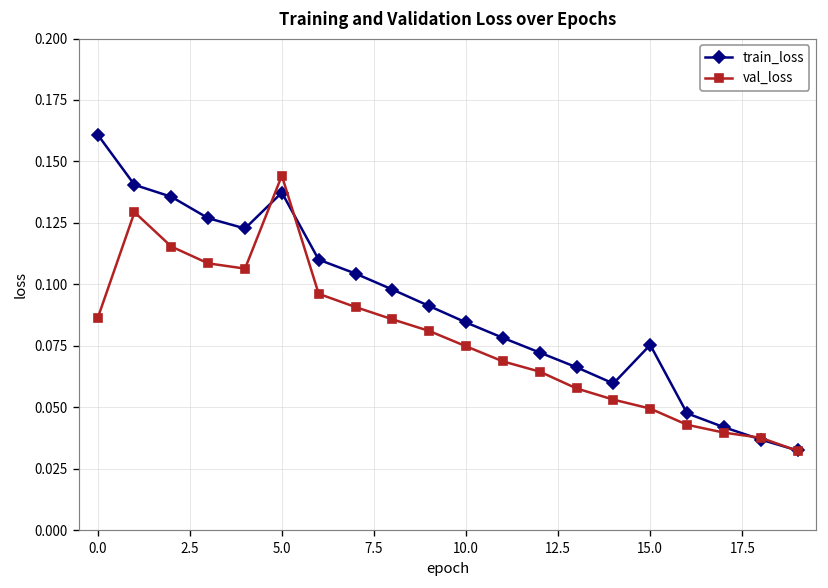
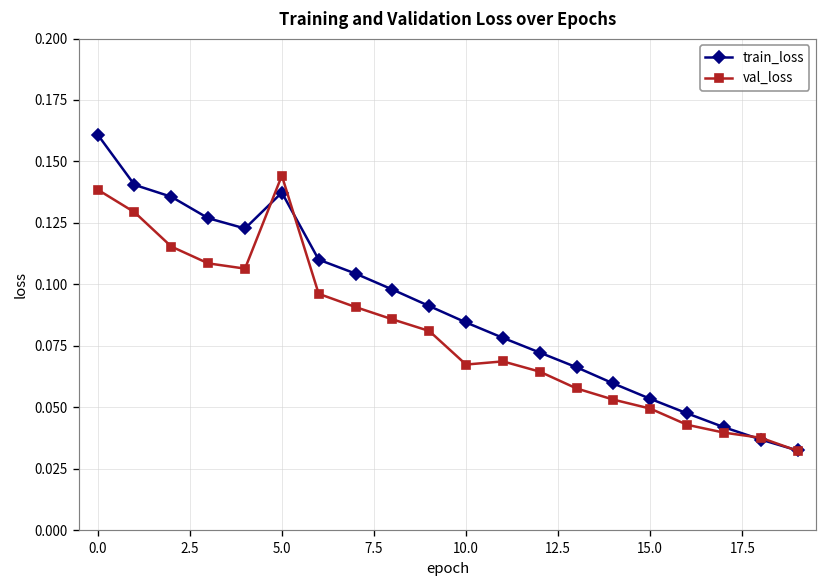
val_loss, 0.0: 0.086 -> 0.139
val_loss, 10.0: 0.075 -> 0.067
train_loss, 15.0: 0.075 -> 0.053
